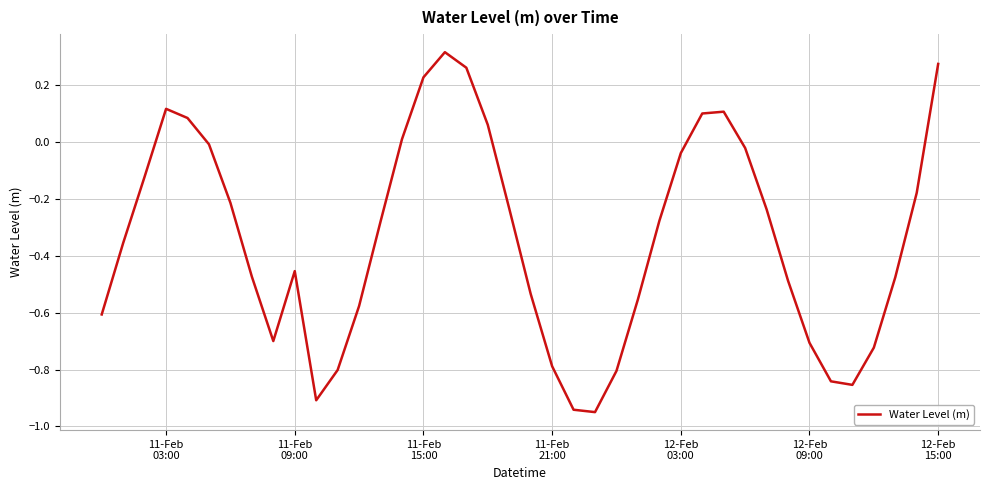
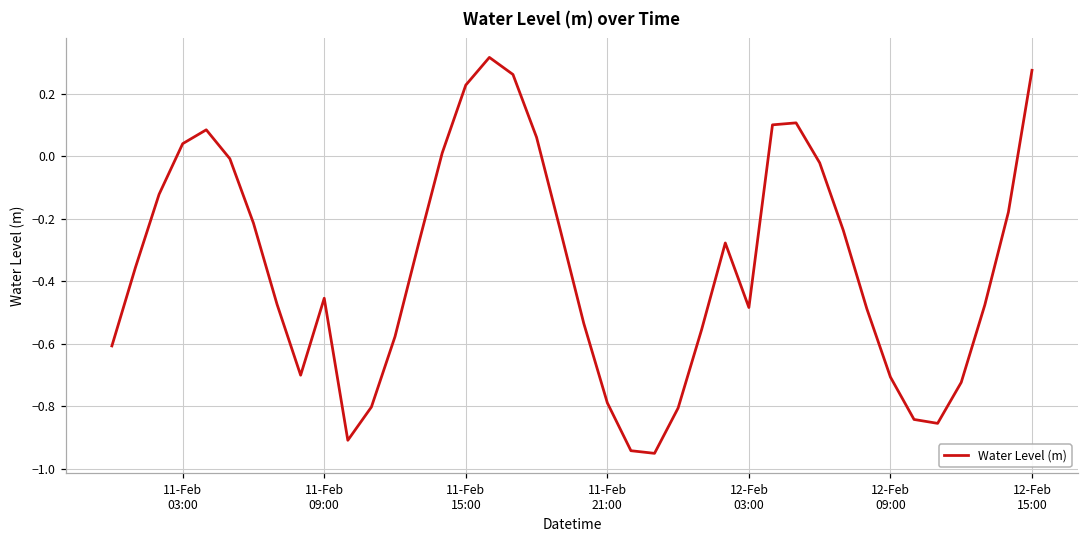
11-Feb 03:00: 0.12 -> 0.04
12-Feb 03:00: -0.04 -> -0.48
